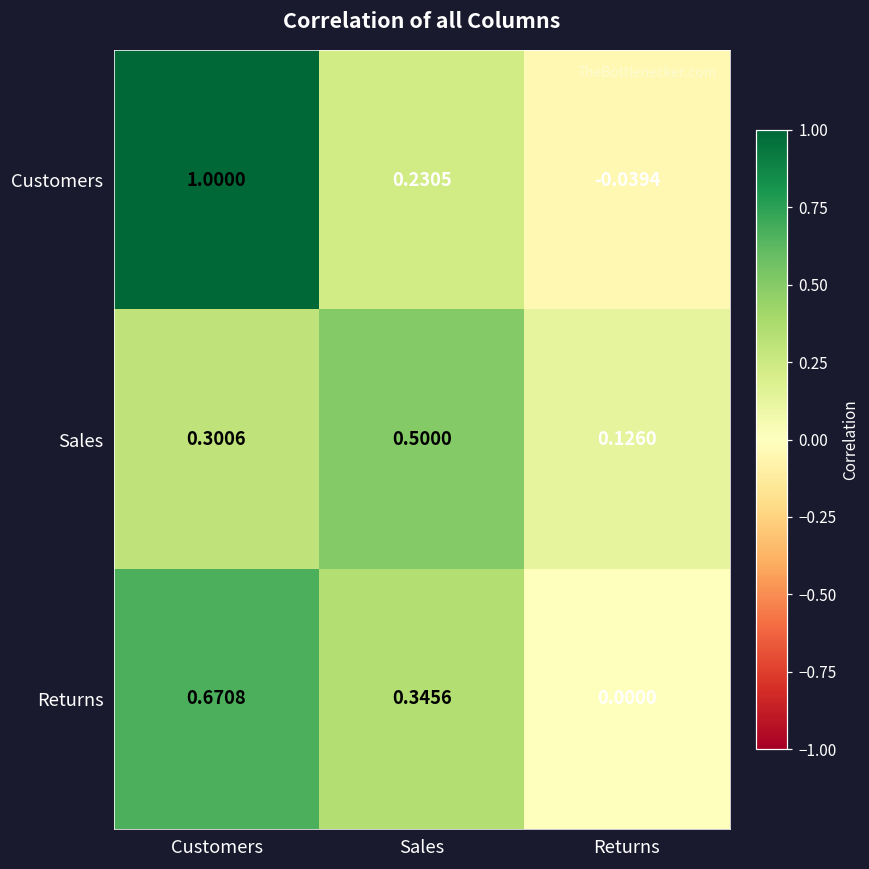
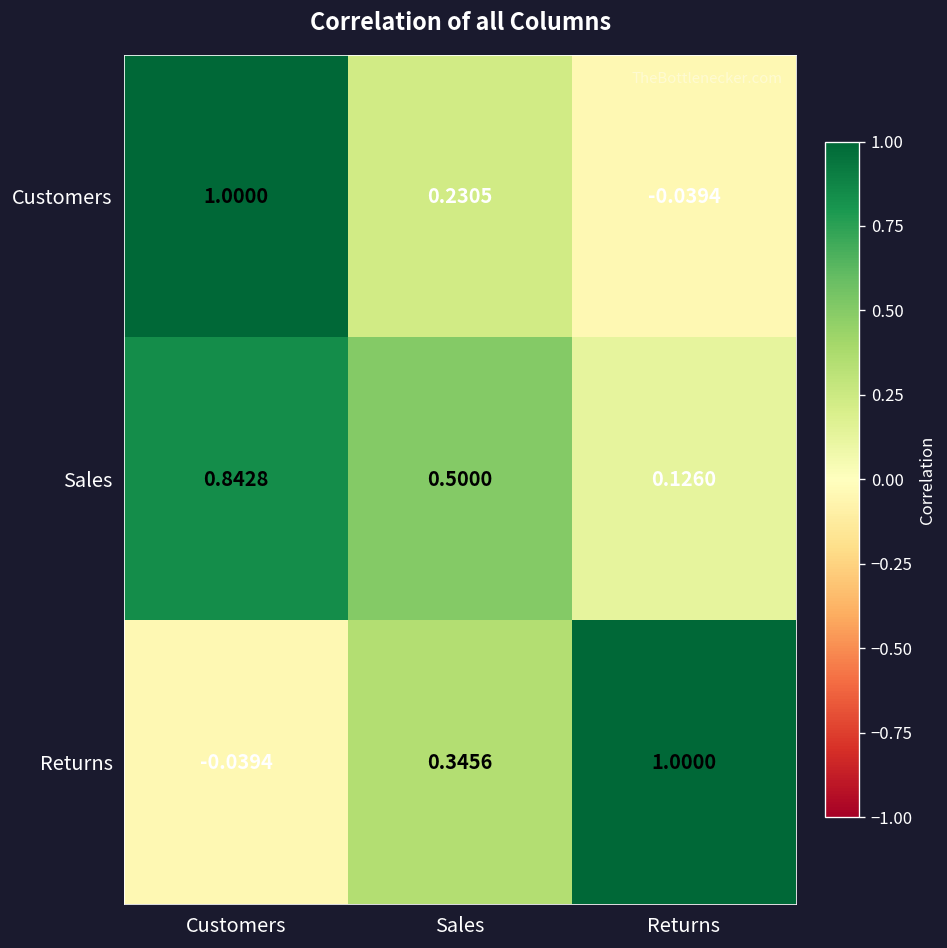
Sales, Customers: 0.3006 -> 0.8428
Returns, Customers: 0.6708 -> -0.0394
Returns, Returns: 0.0000 -> 1.0000
